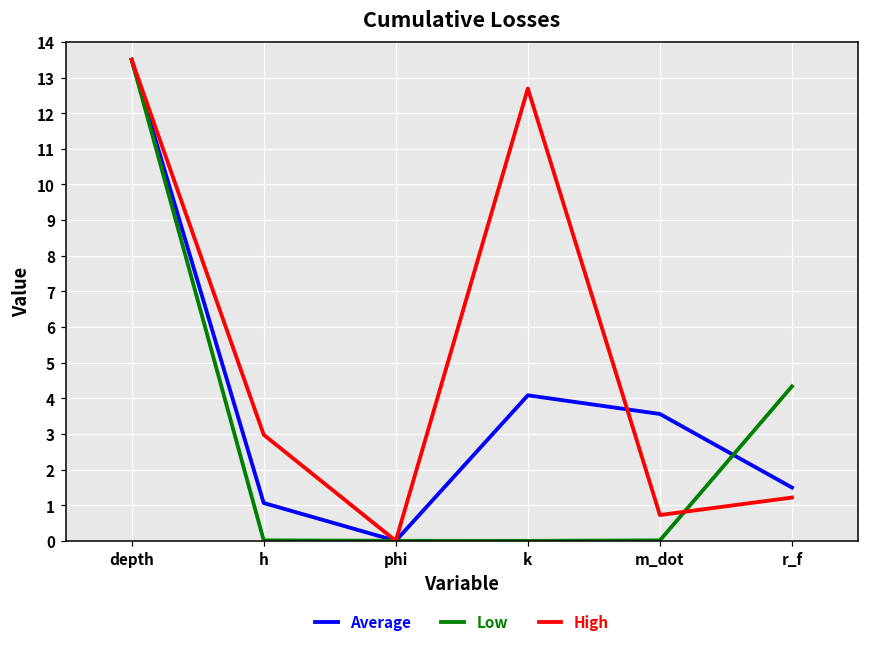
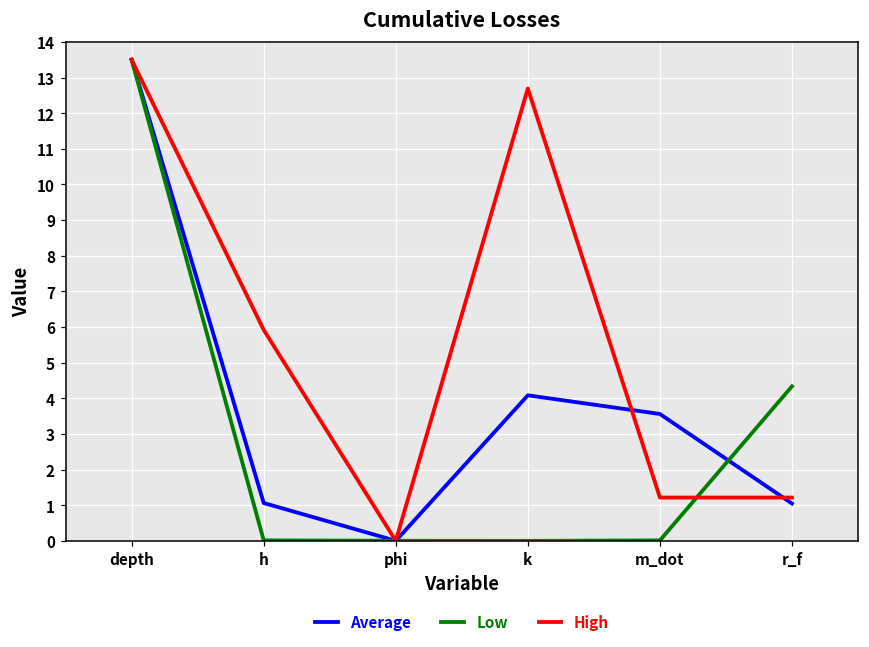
High, h: 3.0 -> 5.9
High, m_dot: 0.7 -> 1.2
Average, r_f: 1.5 -> 1.0
